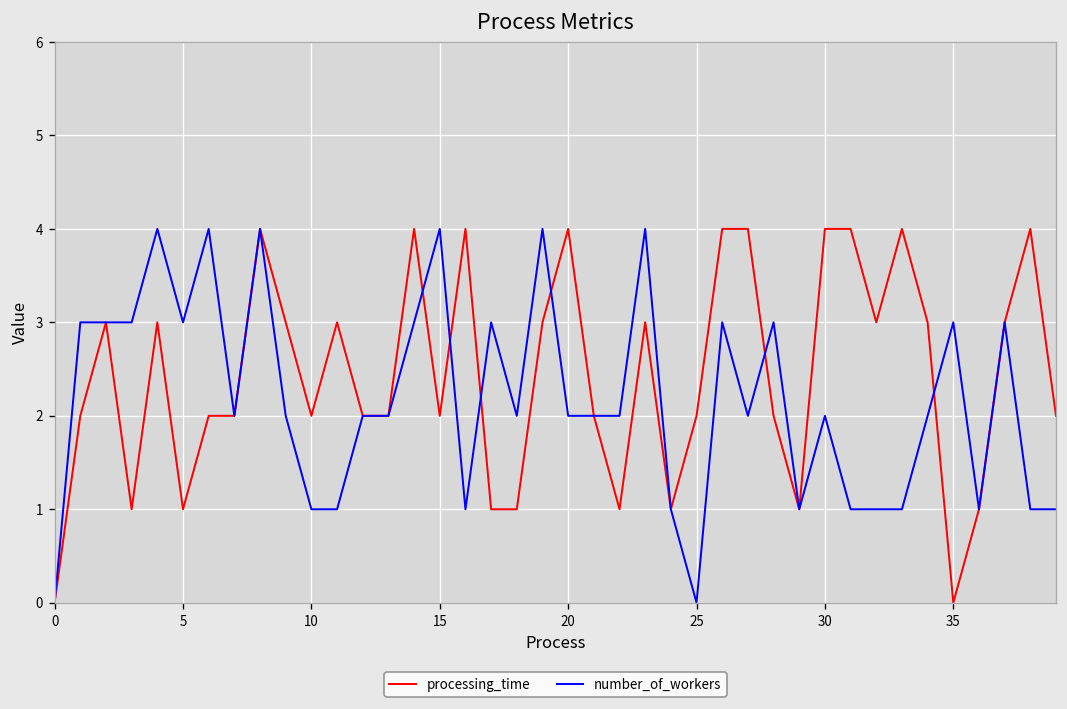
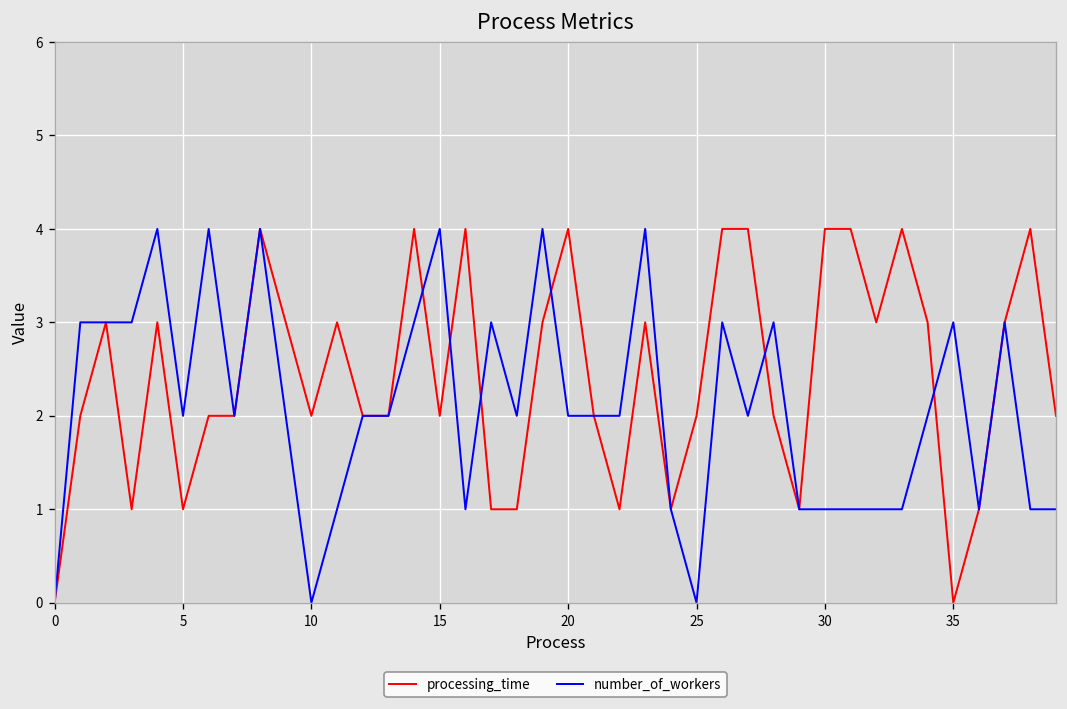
number_of_workers, 5: 3 -> 2
number_of_workers, 10: 1 -> 0
number_of_workers, 30: 2 -> 1
